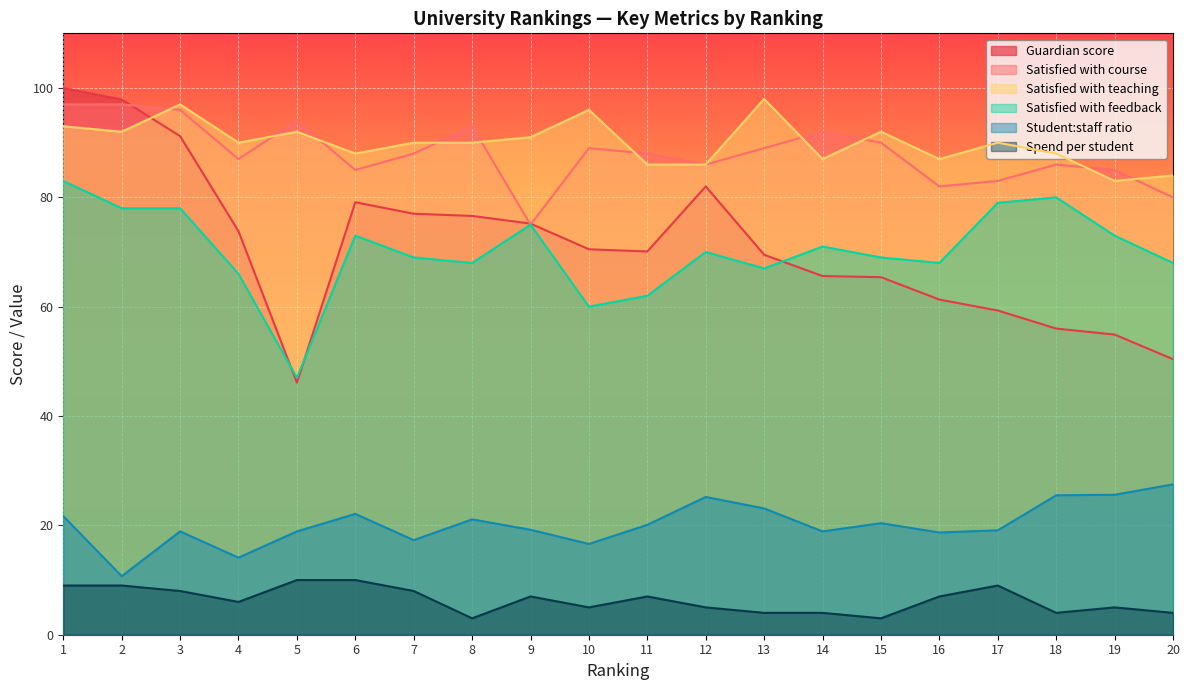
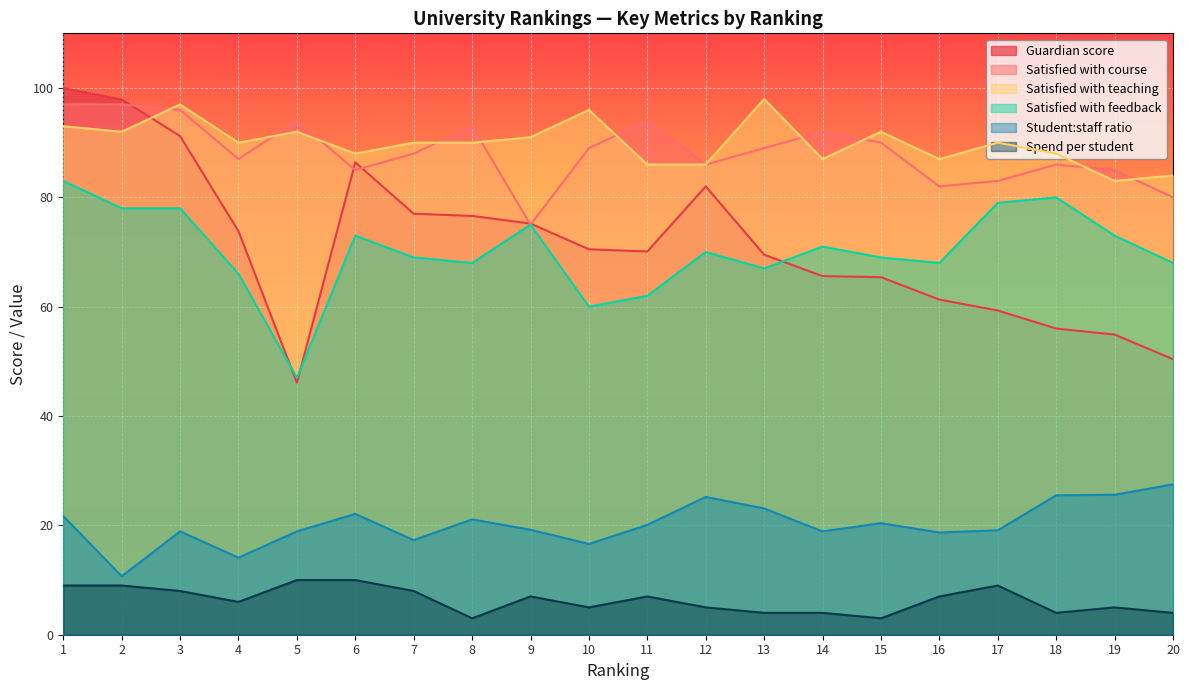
Guardian score, 6: 79 -> 86
Satisfied with course, 11: 88 -> 94
